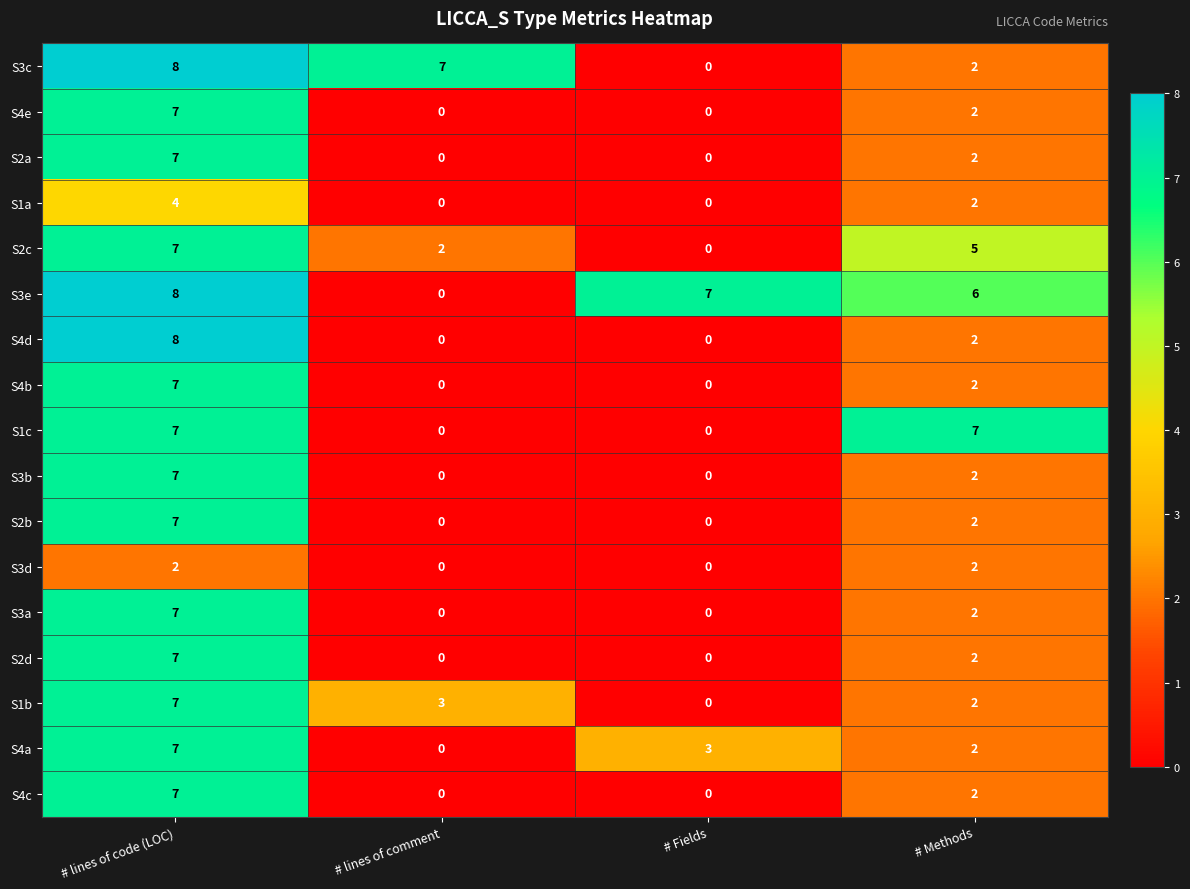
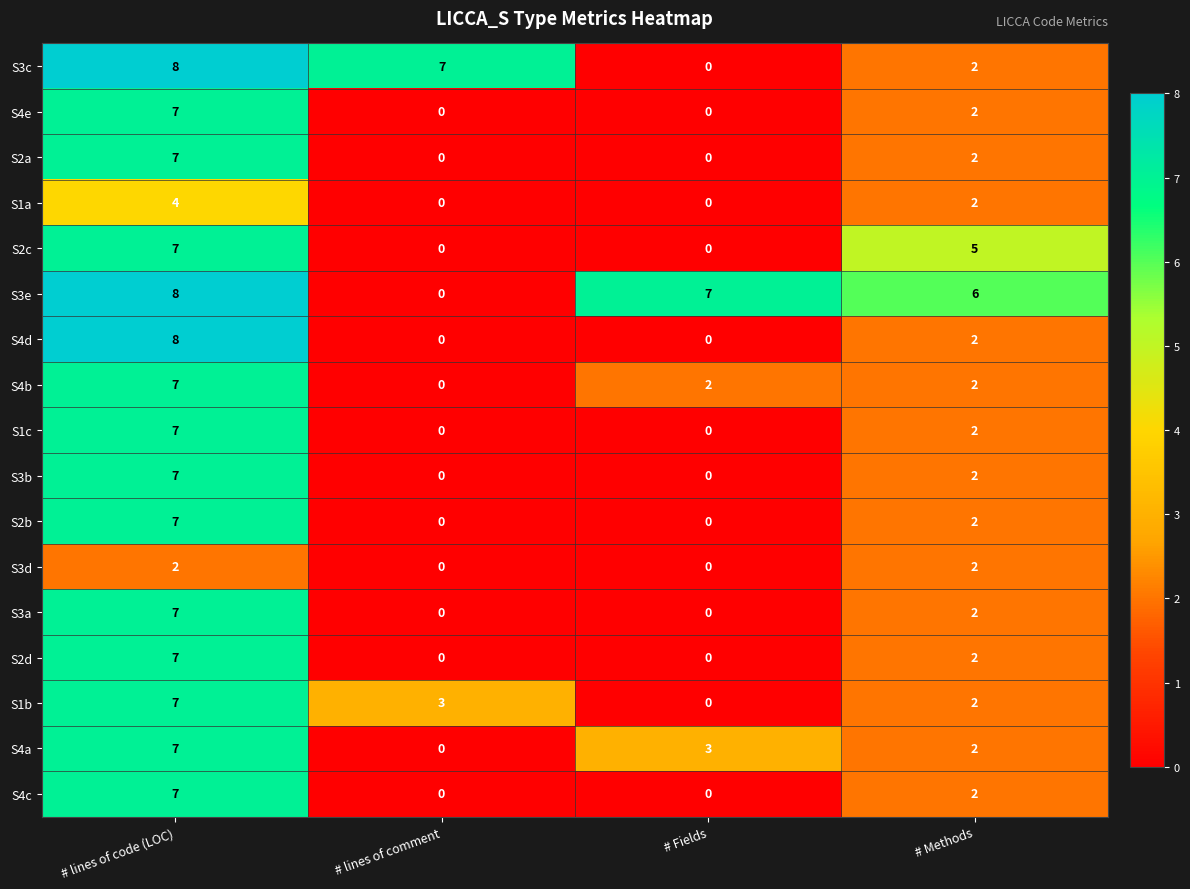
S2c, # lines of comment: 2 -> 0
S4b, # Fields: 0 -> 2
S1c, # Methods: 7 -> 2
